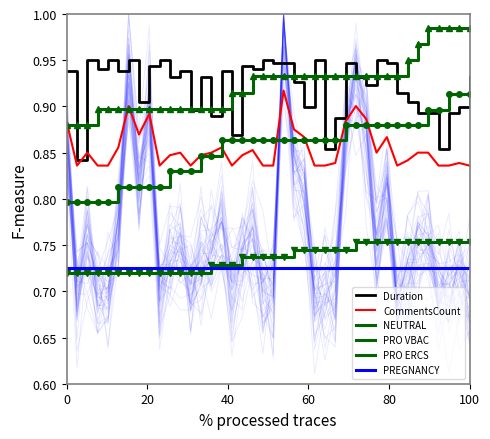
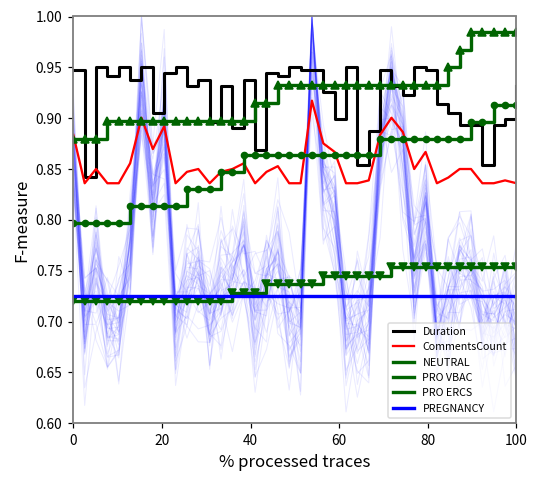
Duration, 0: 0.94 -> 0.95
